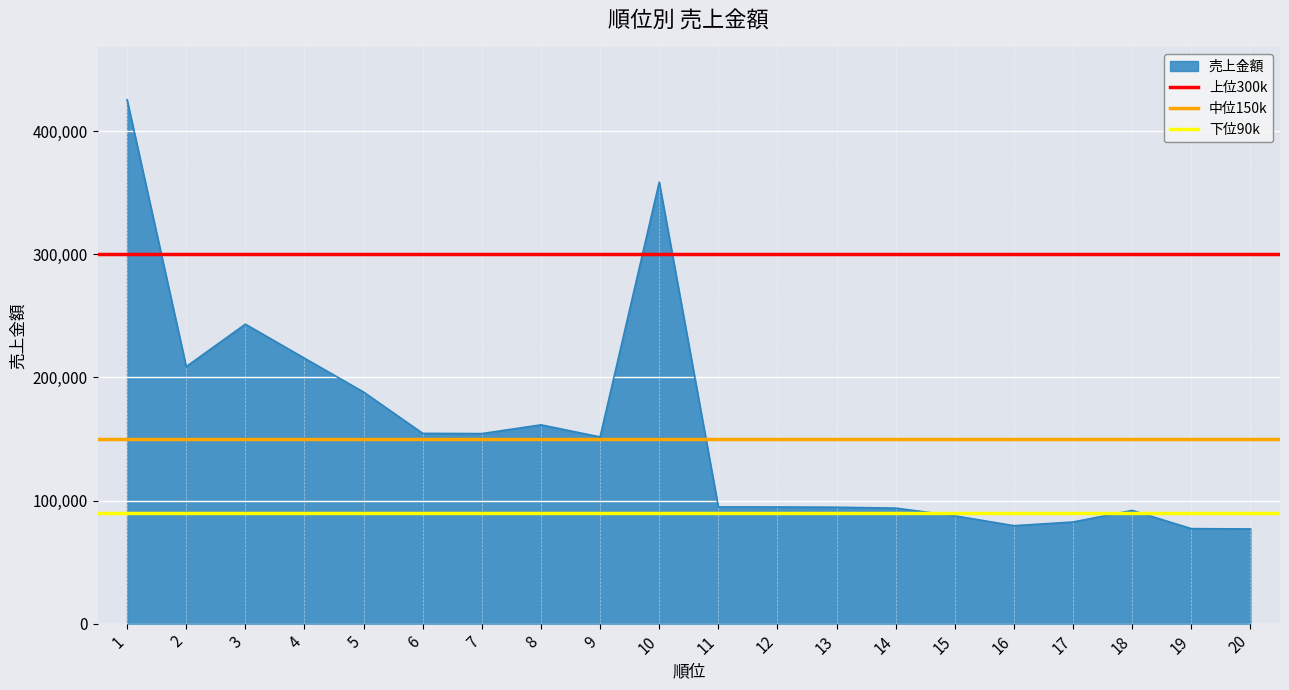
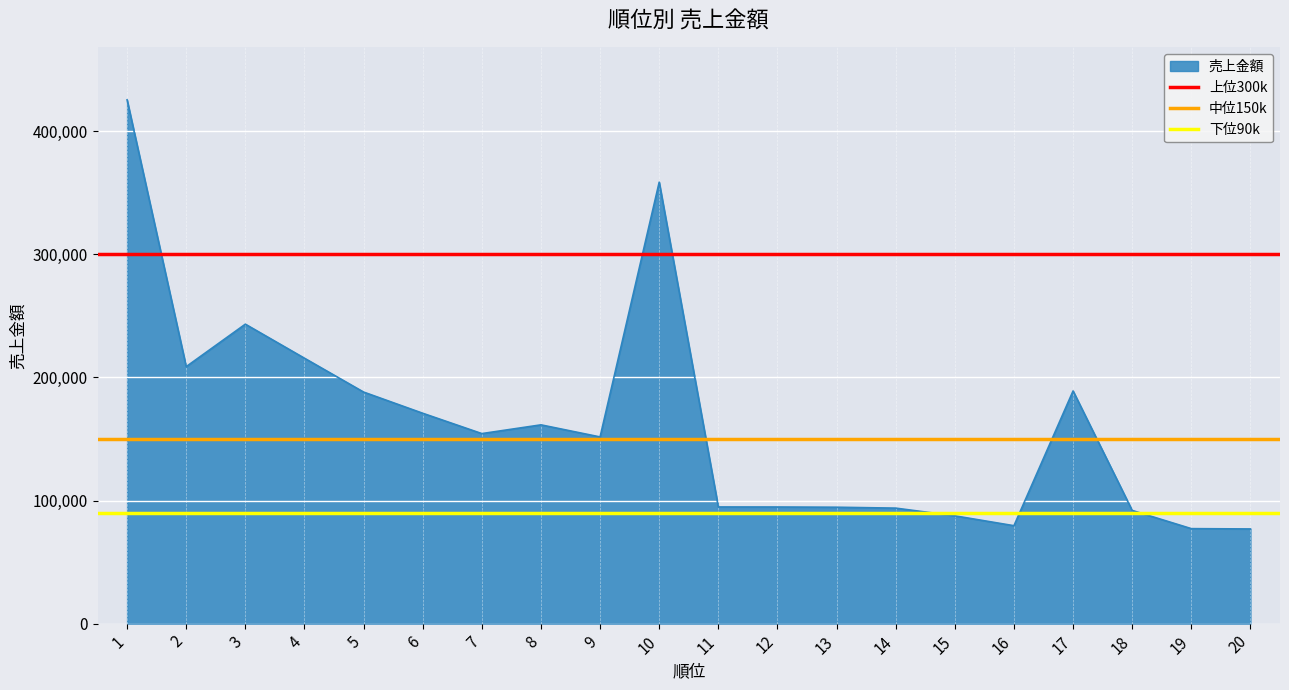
6: 155,000 -> 171,000
17: 83,000 -> 189,000
